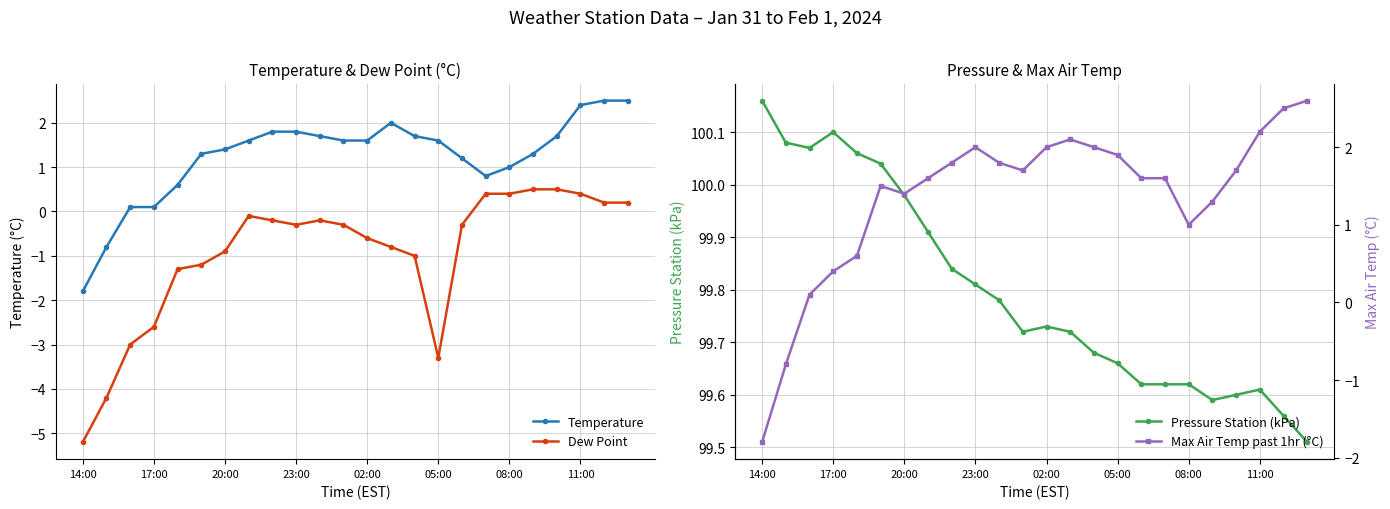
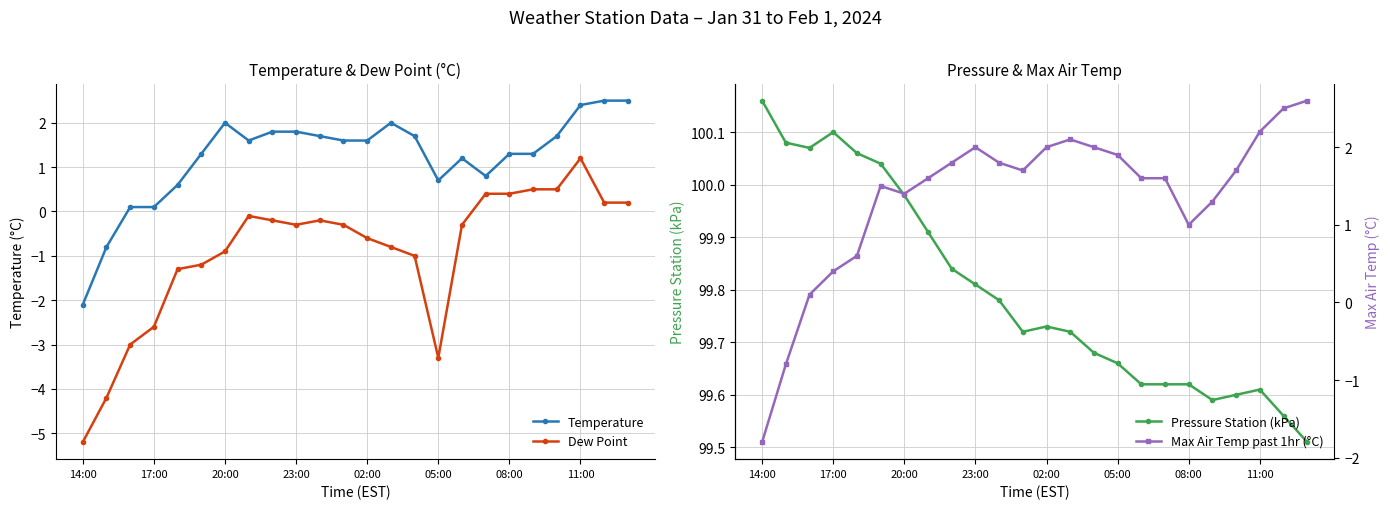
Temperature & Dew Point (°C), Temperature, 14:00: -1.8 -> -2.1
Temperature & Dew Point (°C), Temperature, 20:00: 1.4 -> 2.0
Temperature & Dew Point (°C), Temperature, 05:00: 1.6 -> 0.7
Temperature & Dew Point (°C), Temperature, 08:00: 1.0 -> 1.3
Temperature & Dew Point (°C), Dew Point, 11:00: 0.4 -> 1.2
